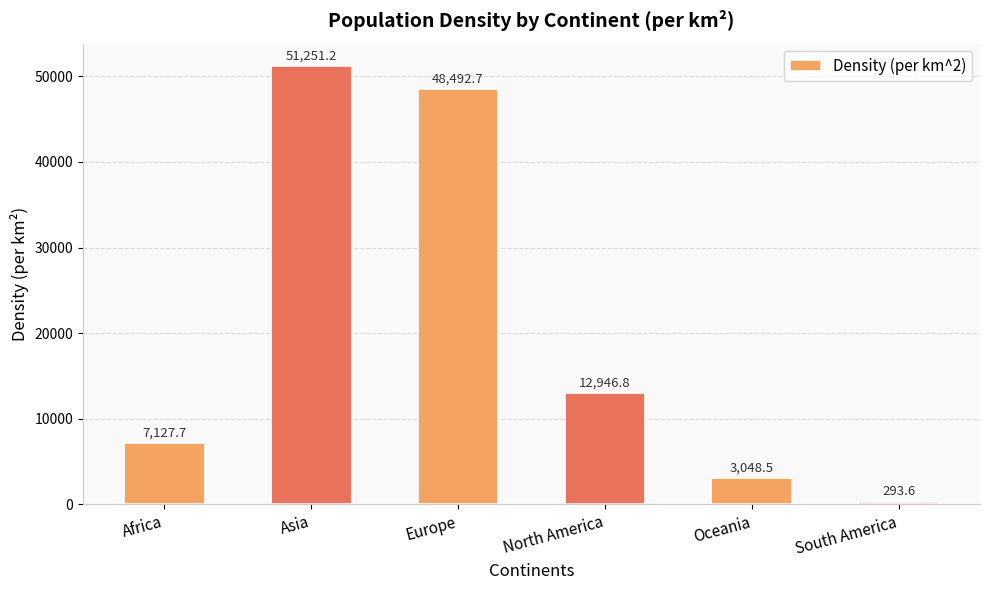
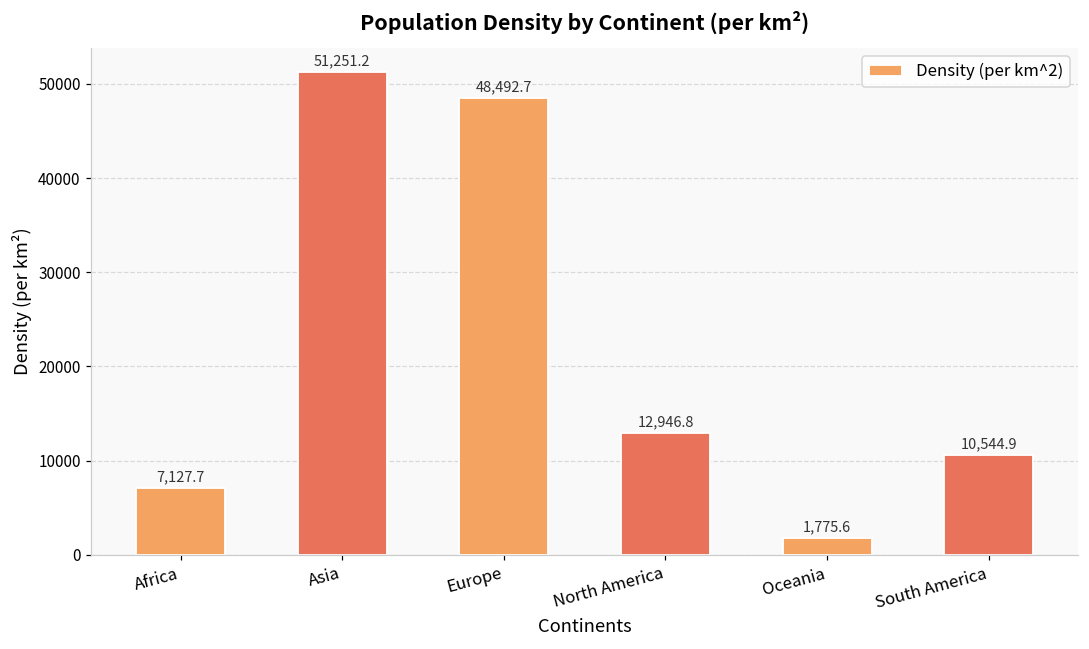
Oceania: 3,048.5 -> 1,775.6
South America: 293.6 -> 10,544.9
